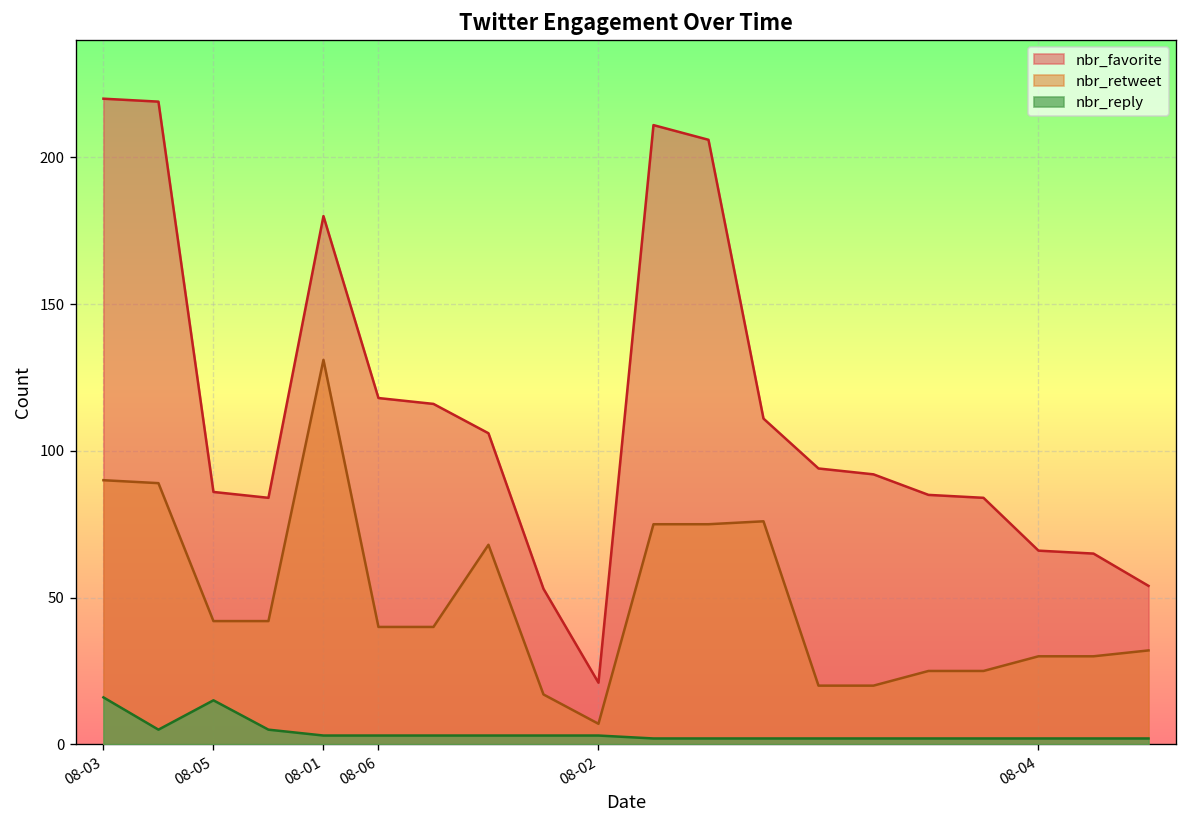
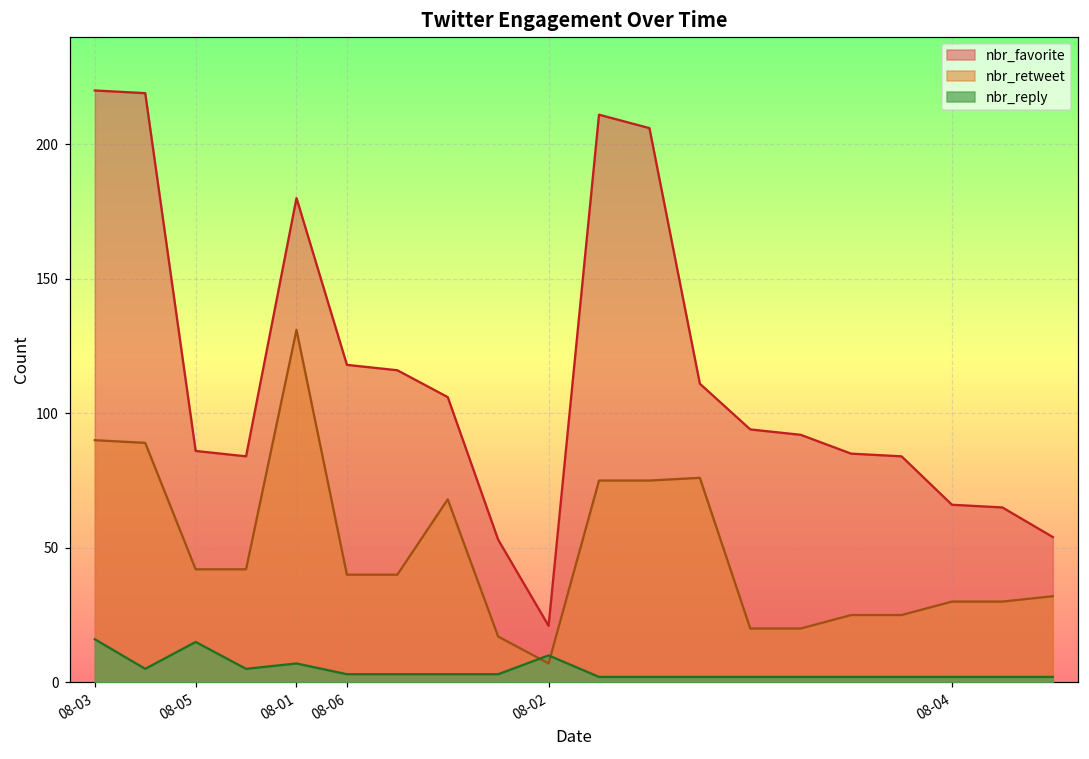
nbr_reply, 08-01: 3 -> 7
nbr_reply, 08-02: 3 -> 10
